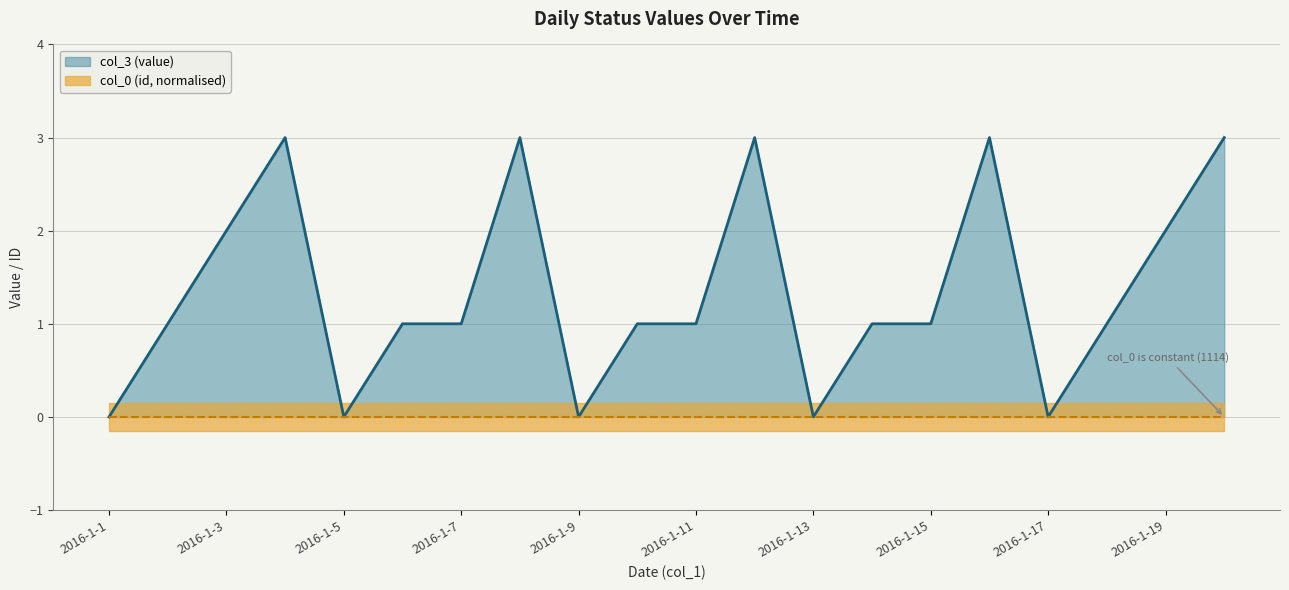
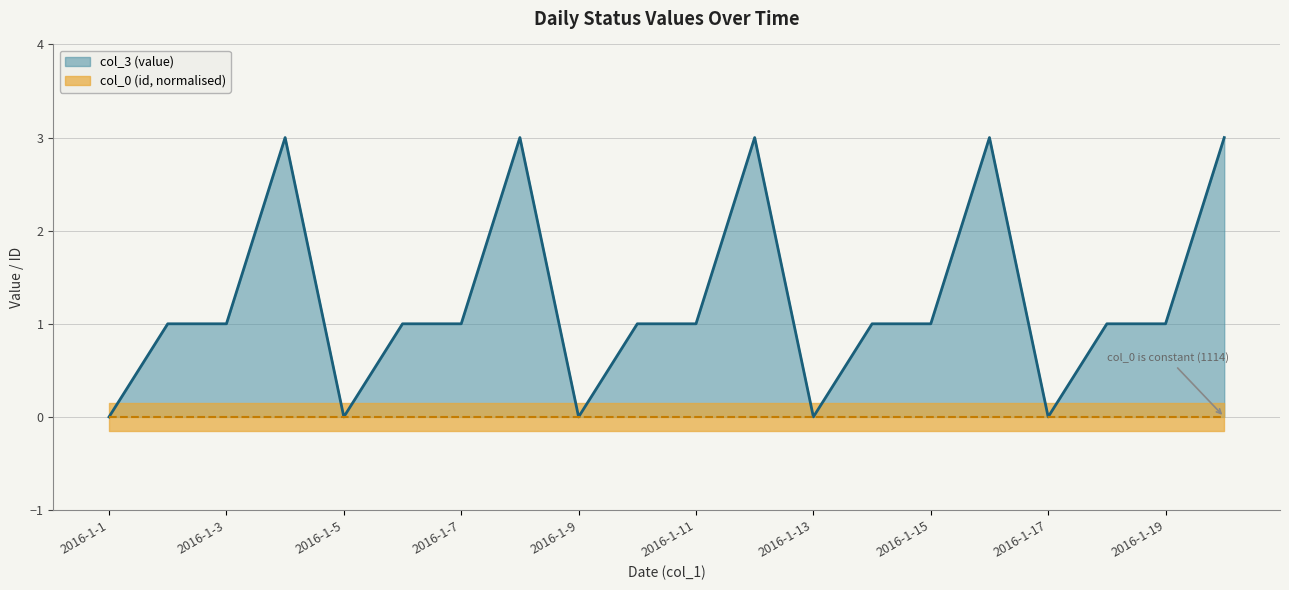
col_3 (value), 2016-1-3: 2 -> 1
col_3 (value), 2016-1-19: 2 -> 1
